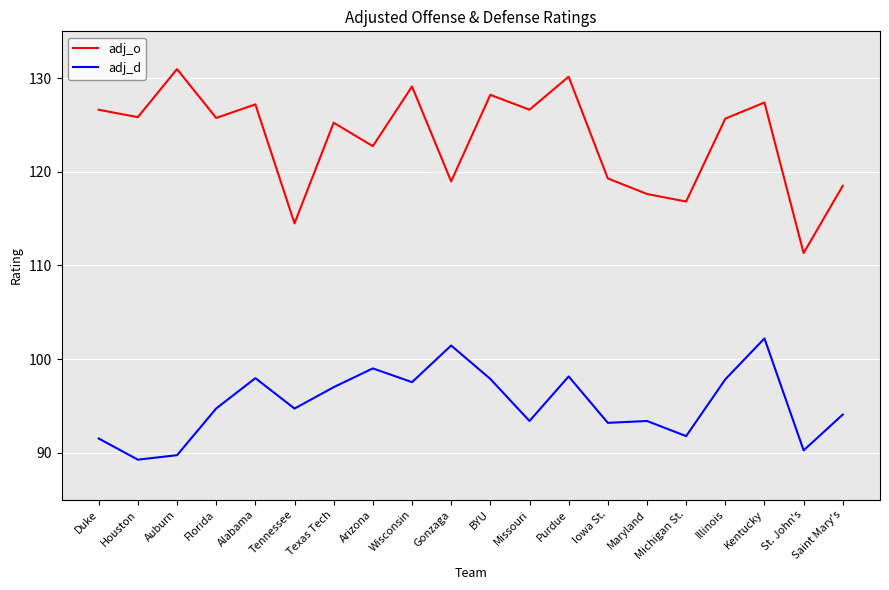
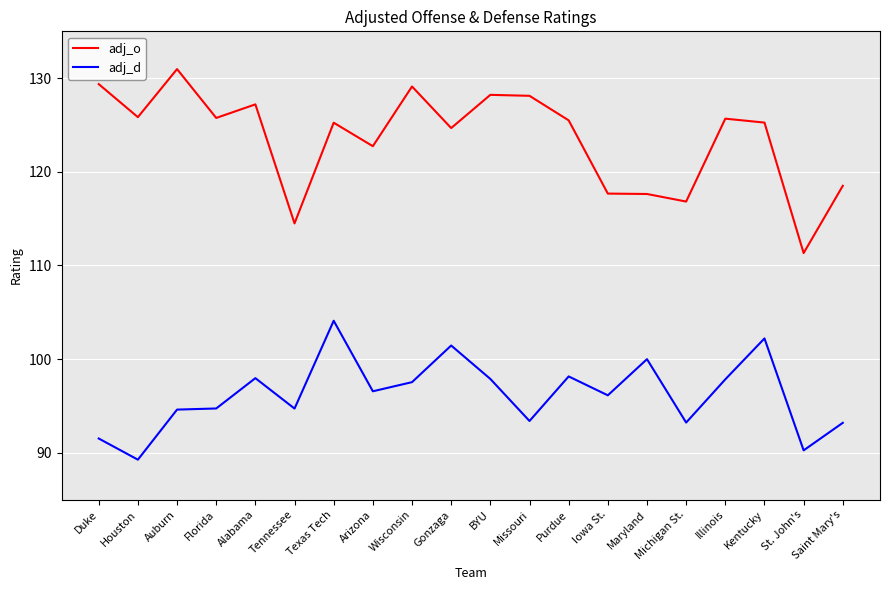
adj_o, Duke: 127 -> 129
adj_d, Auburn: 90 -> 95
adj_d, Texas Tech: 97 -> 104
adj_d, Arizona: 99 -> 97
adj_o, Gonzaga: 119 -> 125
adj_o, Missouri: 127 -> 128
adj_o, Purdue: 130 -> 125
adj_o, Iowa St.: 119 -> 118
adj_d, Iowa St.: 93 -> 96
adj_d, Maryland: 93 -> 100
adj_d, Michigan St.: 92 -> 93
adj_o, Kentucky: 127 -> 125
adj_d, Saint Mary's: 94 -> 93
